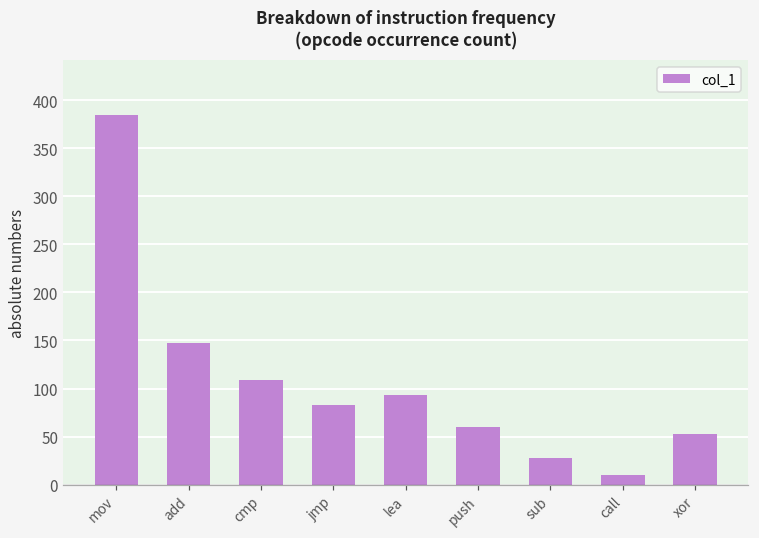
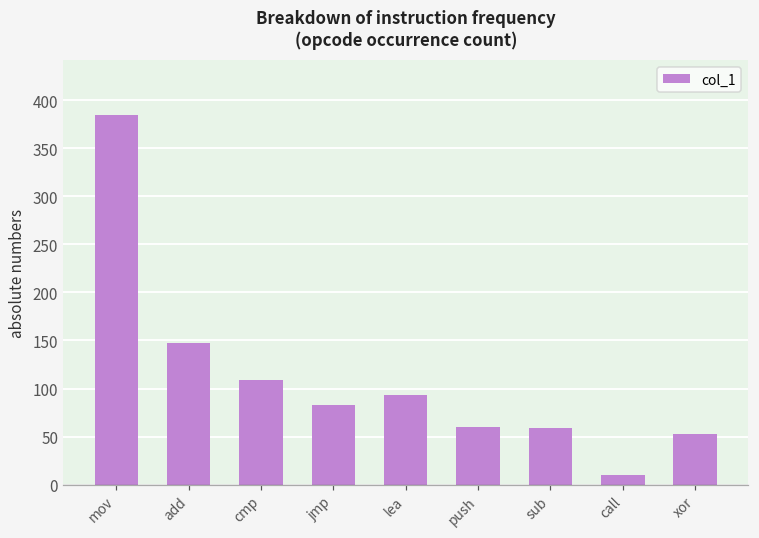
sub: 30 -> 60
